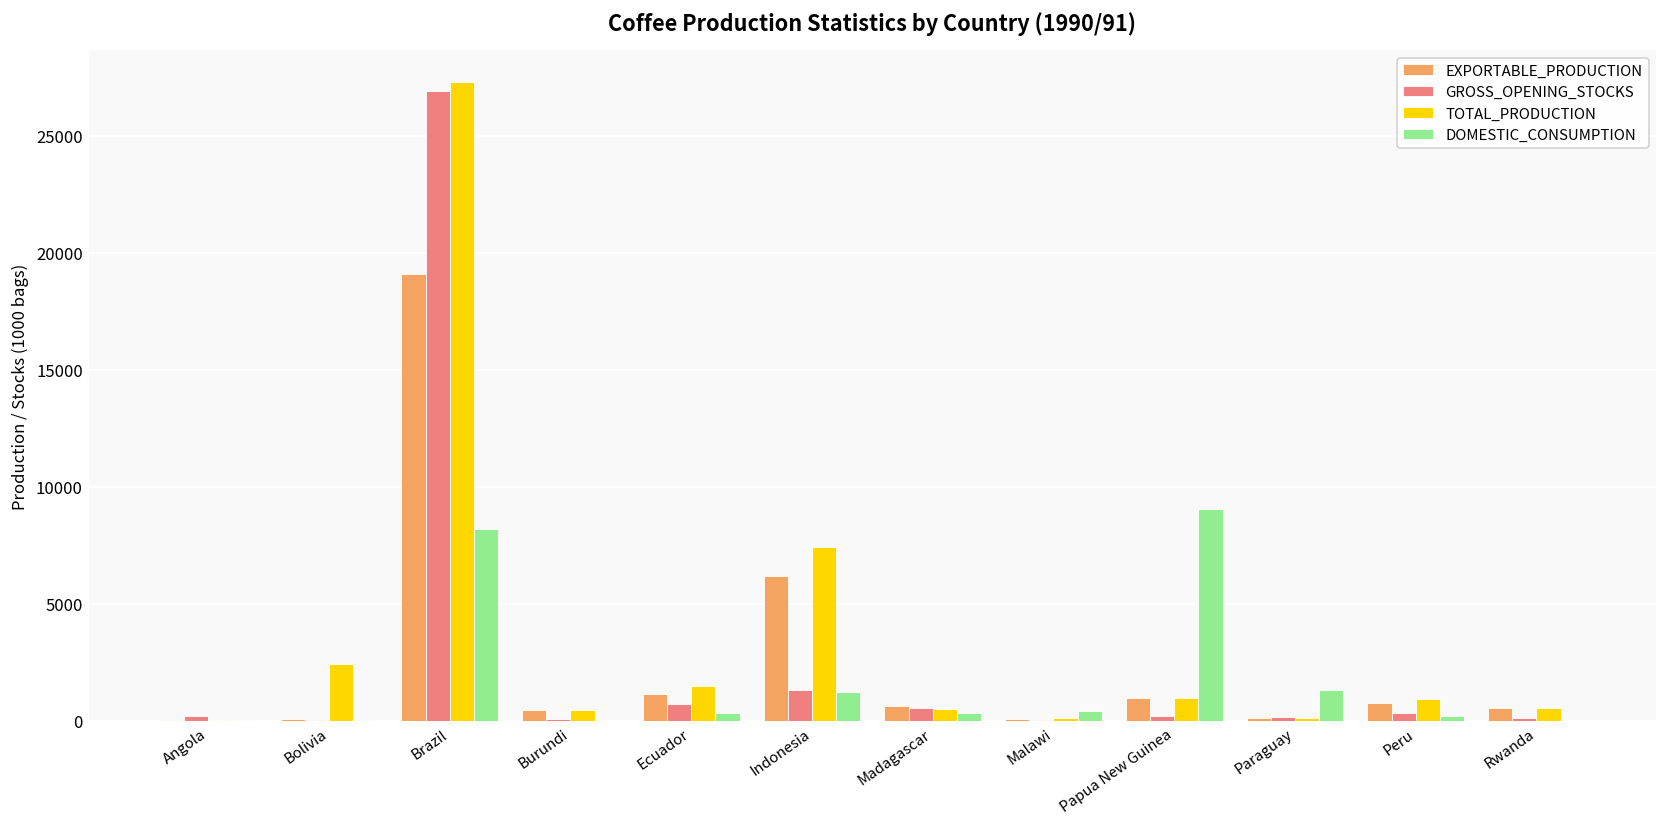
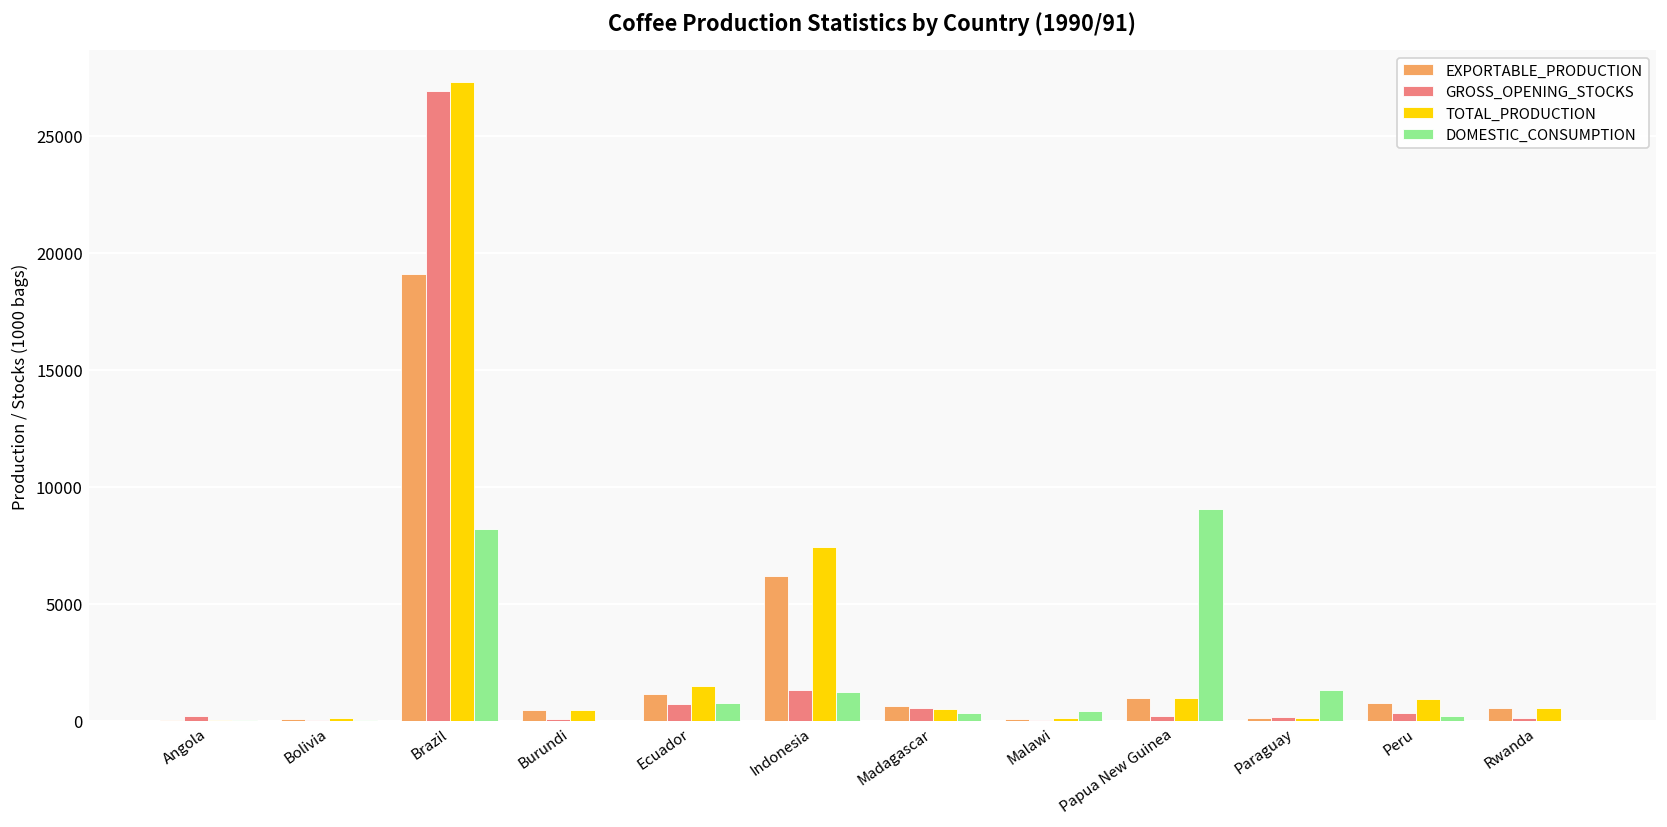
TOTAL_PRODUCTION, Bolivia: 2400 -> 100
DOMESTIC_CONSUMPTION, Ecuador: 400 -> 800
